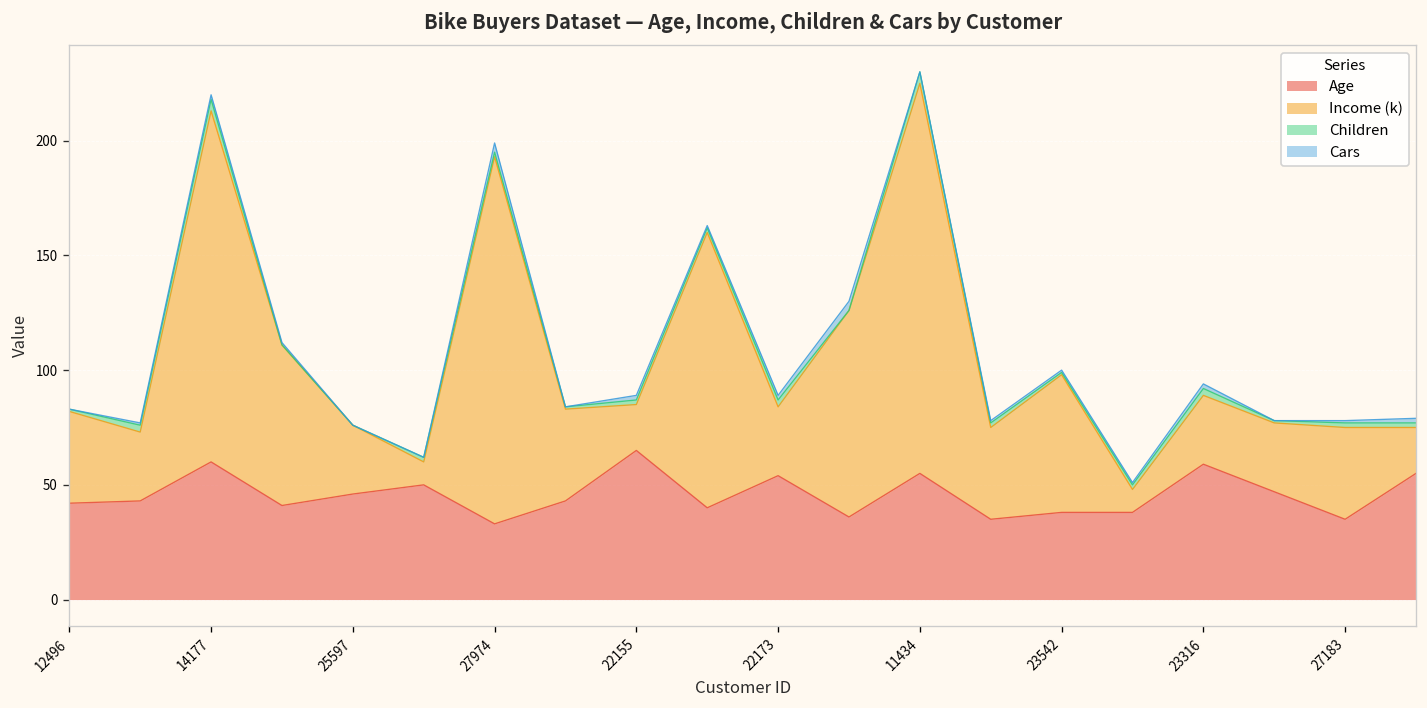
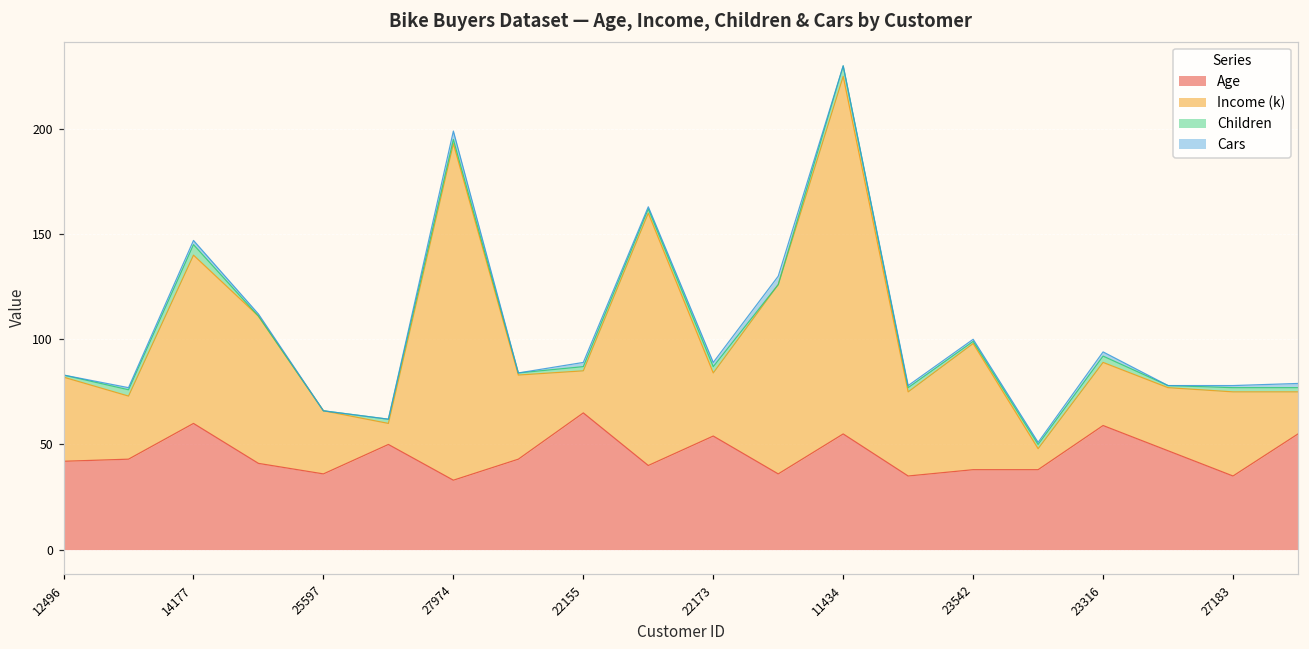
Income (k), 14177: 153 -> 80
Age, 25597: 46 -> 36
